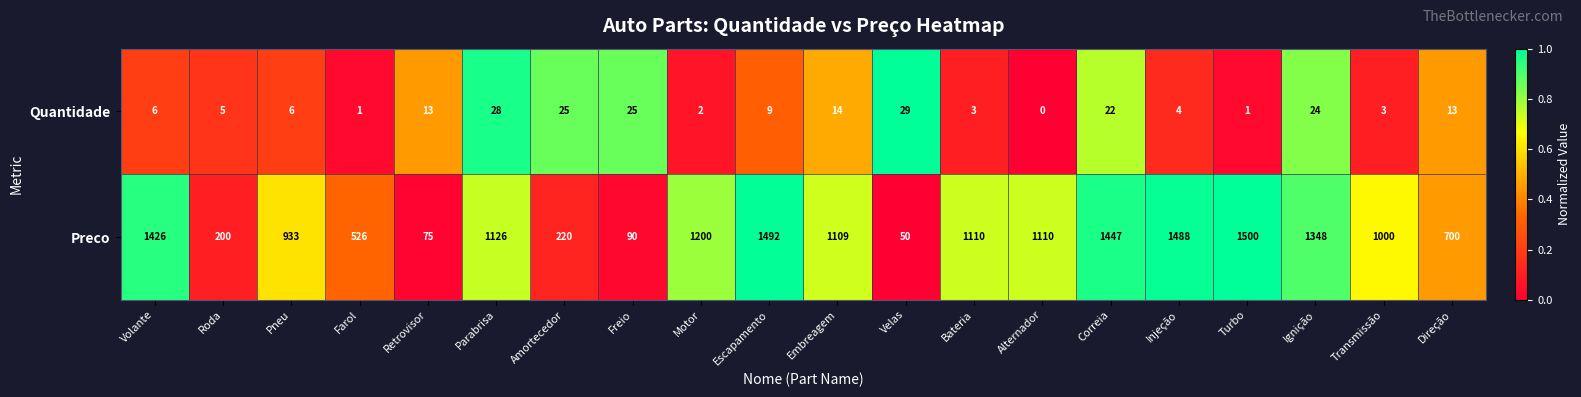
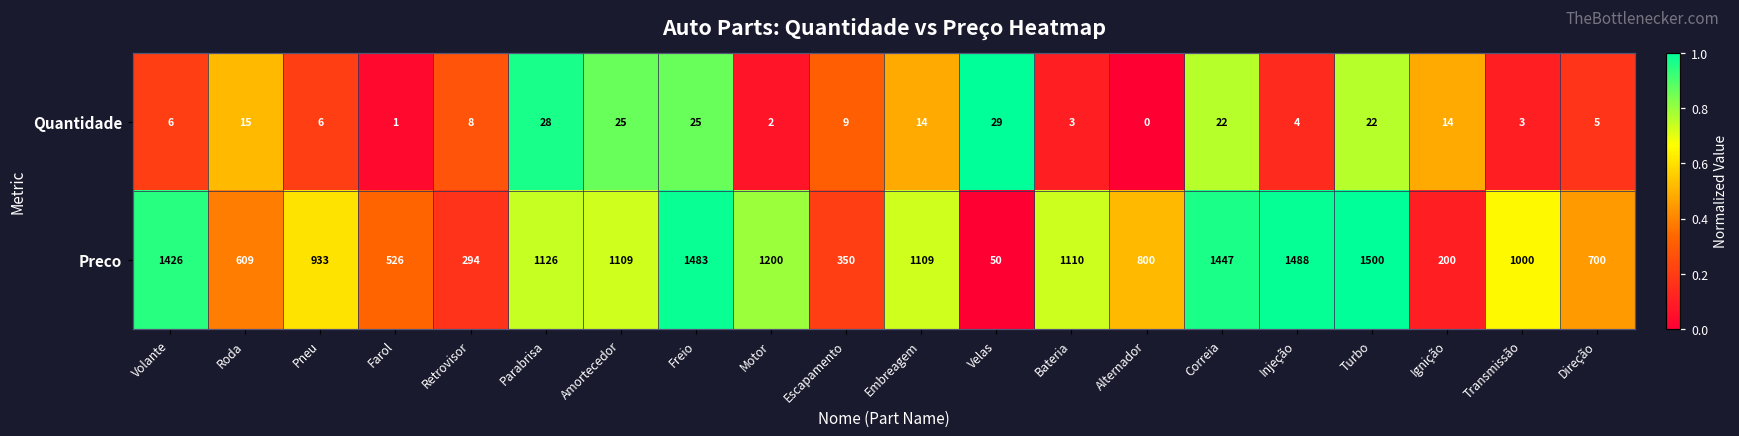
Quantidade, Roda: 5 -> 15
Quantidade, Retrovisor: 13 -> 8
Quantidade, Turbo: 1 -> 22
Quantidade, Ignição: 24 -> 14
Quantidade, Direção: 13 -> 5
Preco, Roda: 200 -> 609
Preco, Retrovisor: 75 -> 294
Preco, Amortecedor: 220 -> 1109
Preco, Freio: 90 -> 1483
Preco, Escapamento: 1492 -> 350
Preco, Alternador: 1110 -> 800
Preco, Ignição: 1348 -> 200
